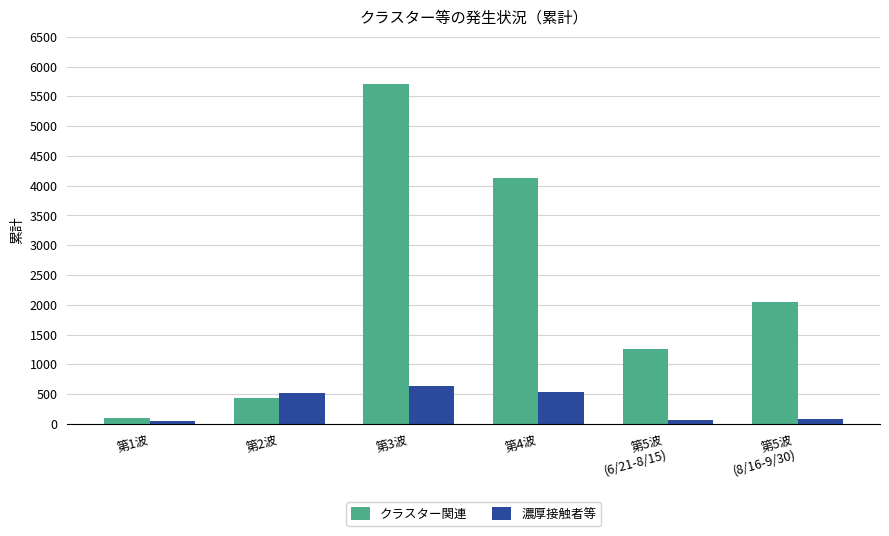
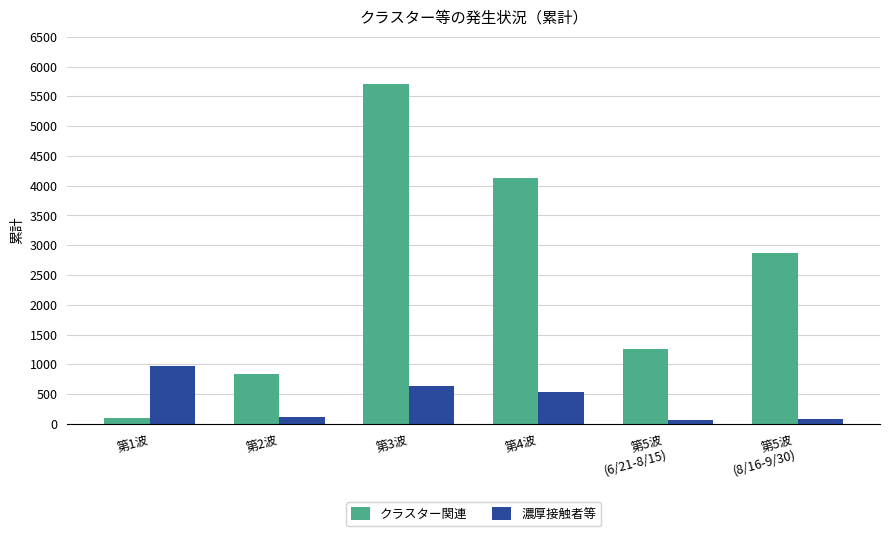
濃厚接触者等, 第1波: 0 -> 1000
クラスター関連, 第2波: 400 -> 800
濃厚接触者等, 第2波: 500 -> 100
クラスター関連, 第5波 (8/16-9/30): 2000 -> 2900
